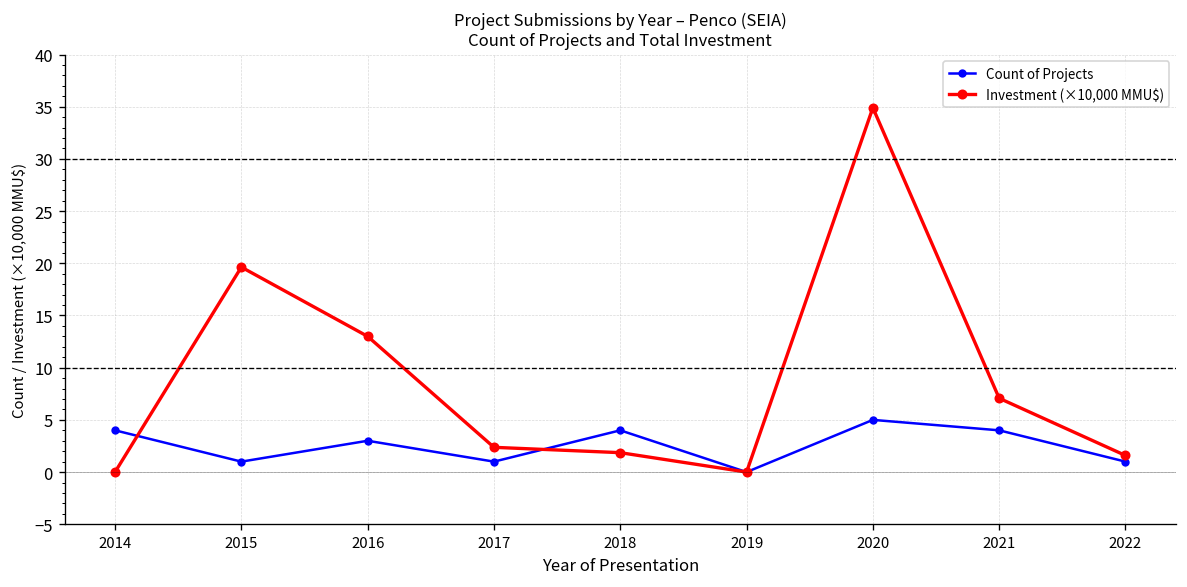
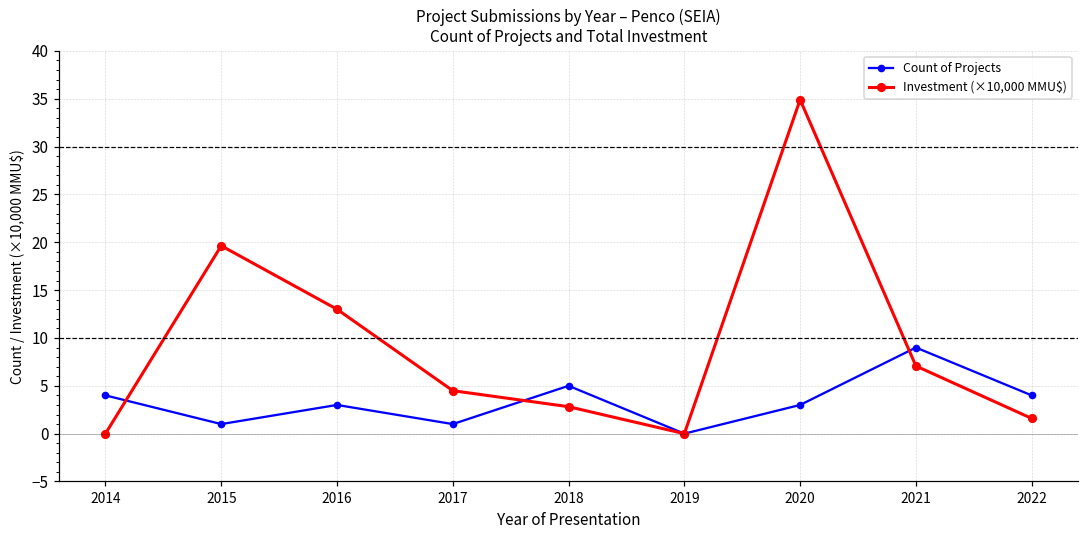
Investment (×10,000 MMU$), 2017: 2 -> 4
Count of Projects, 2018: 4 -> 5
Investment (×10,000 MMU$), 2018: 2 -> 3
Count of Projects, 2020: 5 -> 3
Count of Projects, 2021: 4 -> 9
Count of Projects, 2022: 1 -> 4
